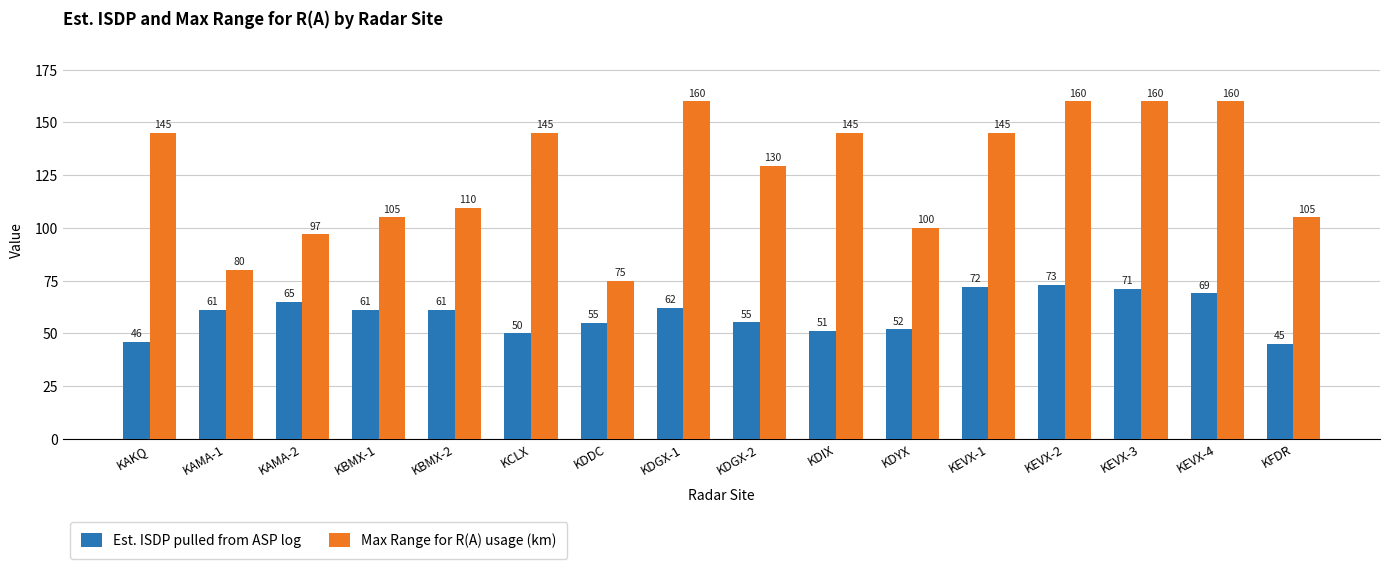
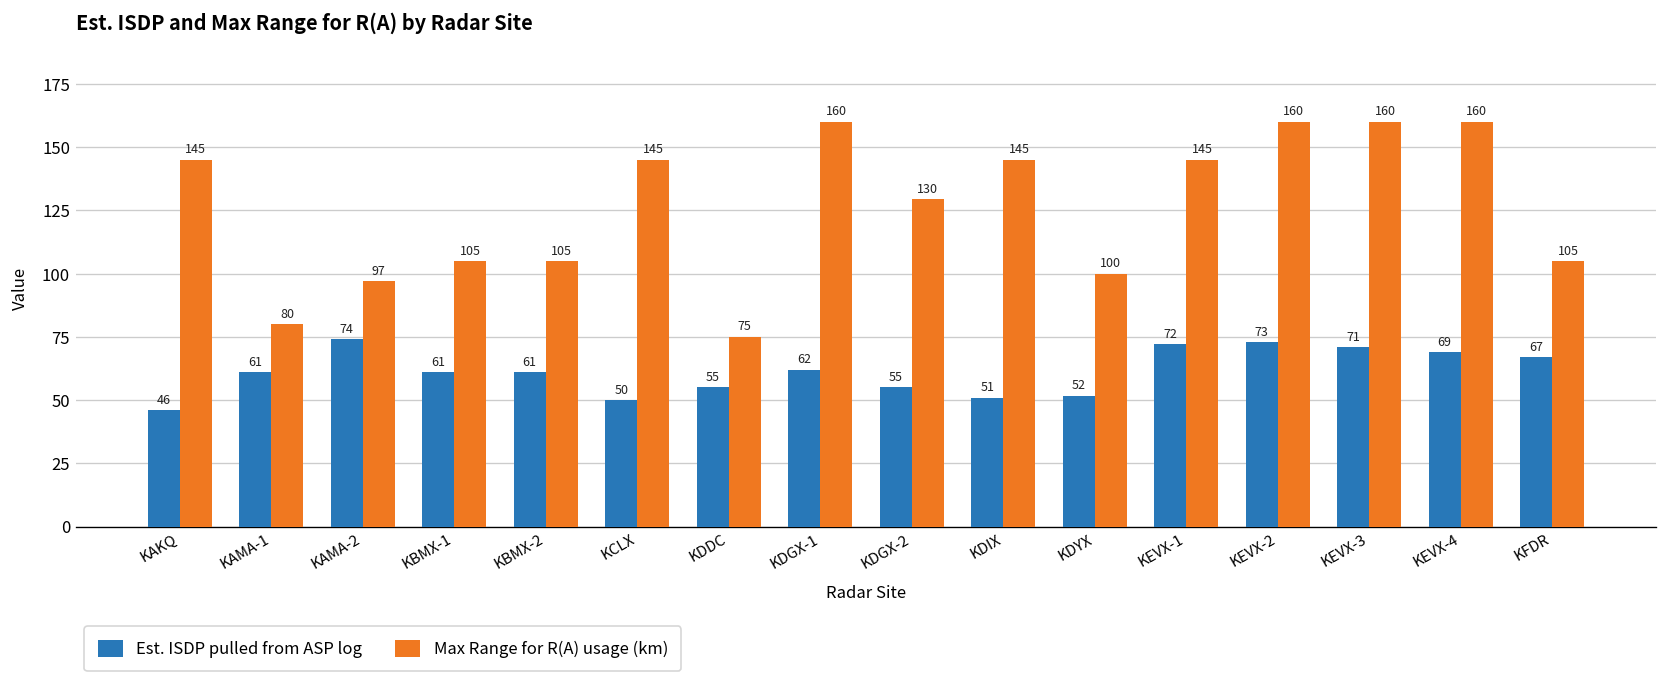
Est. ISDP pulled from ASP log, KAMA-2: 65 -> 74
Max Range for R(A) usage (km), KBMX-2: 110 -> 105
Est. ISDP pulled from ASP log, KFDR: 45 -> 67
